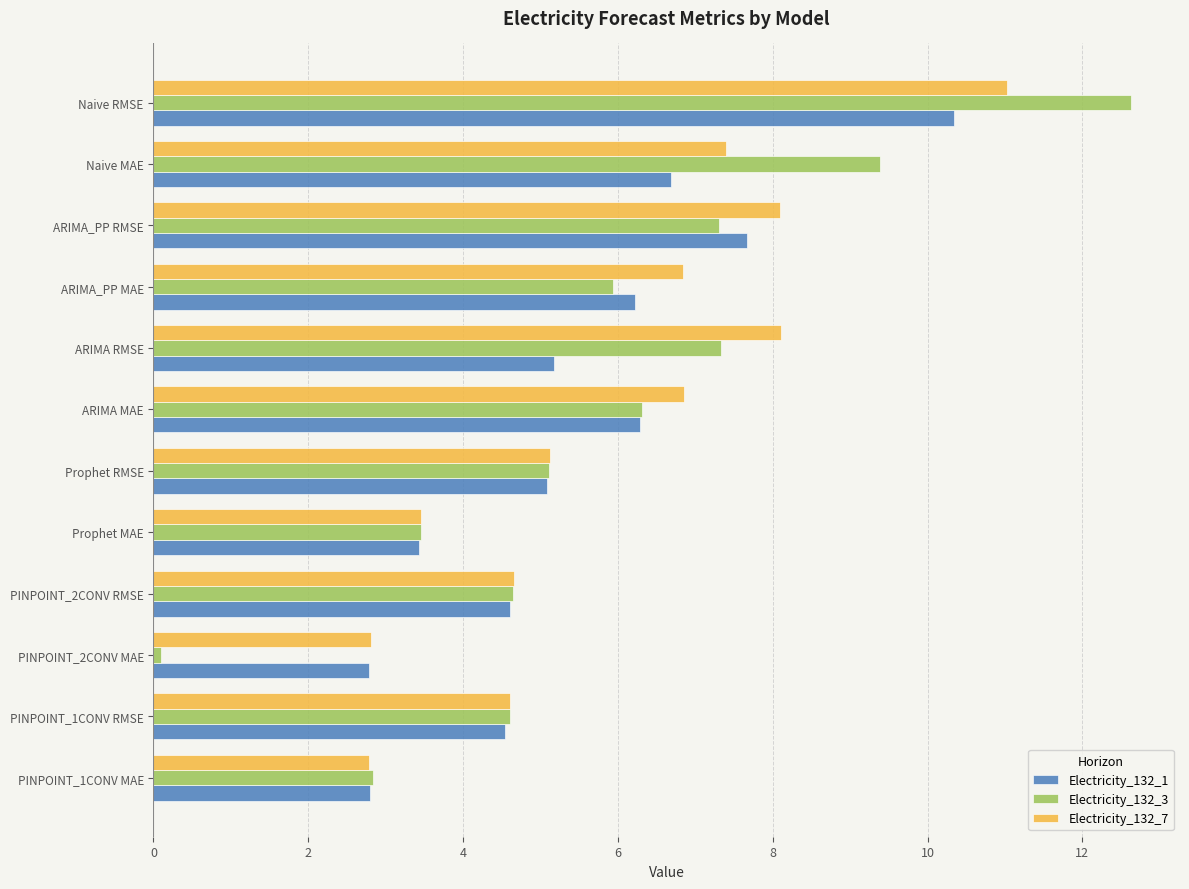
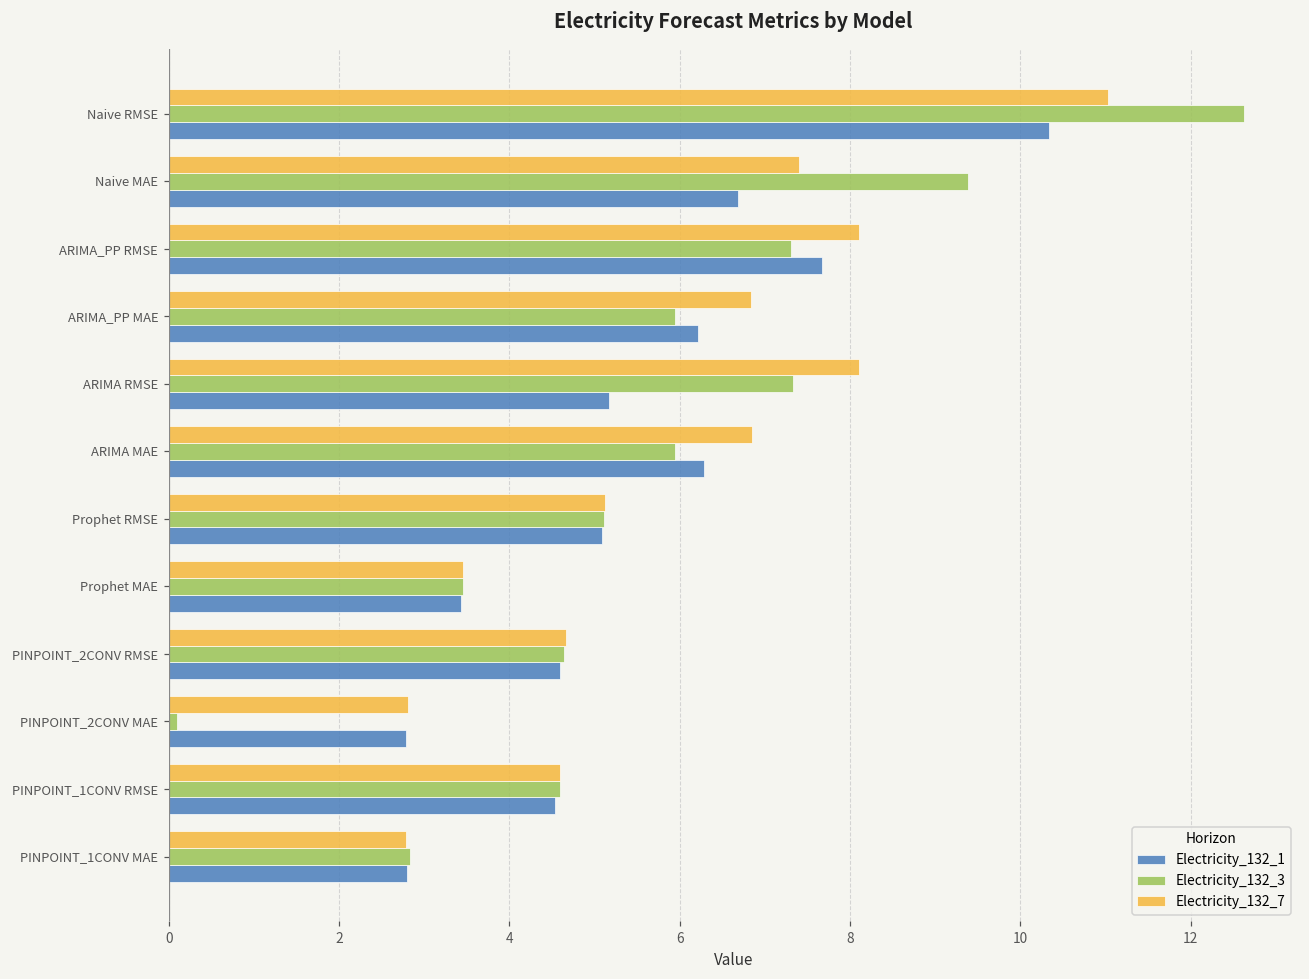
Electricity_132_3, ARIMA MAE: 6.3 -> 6.0
